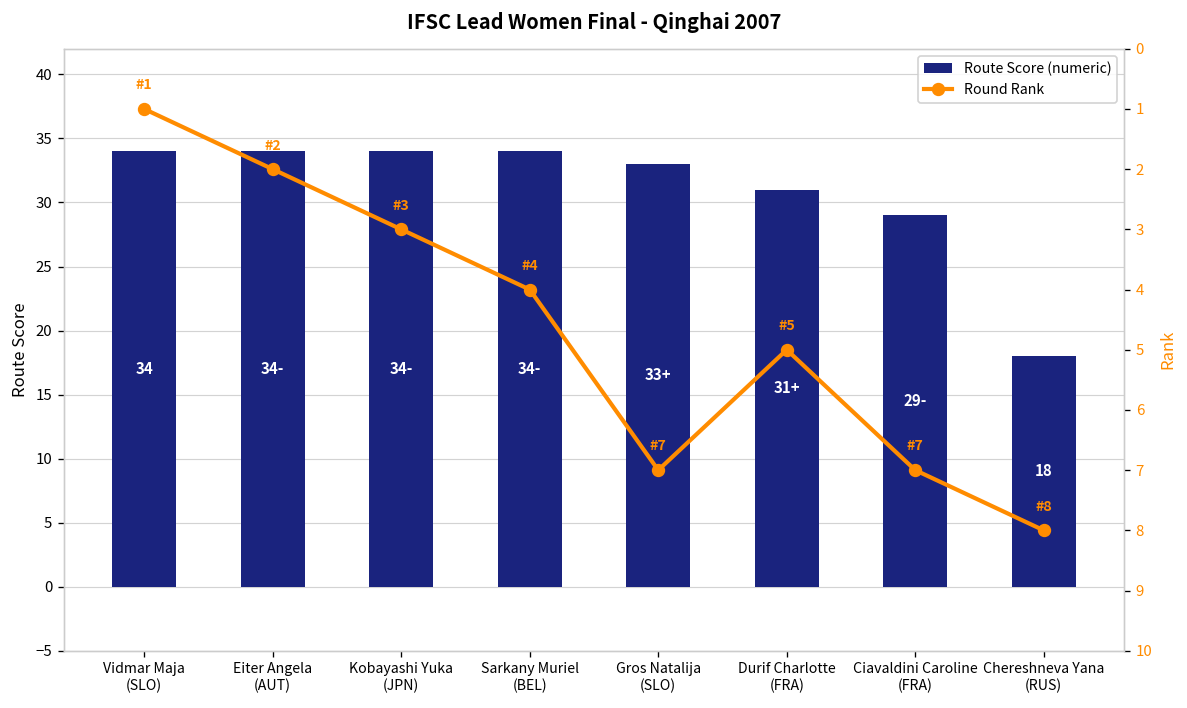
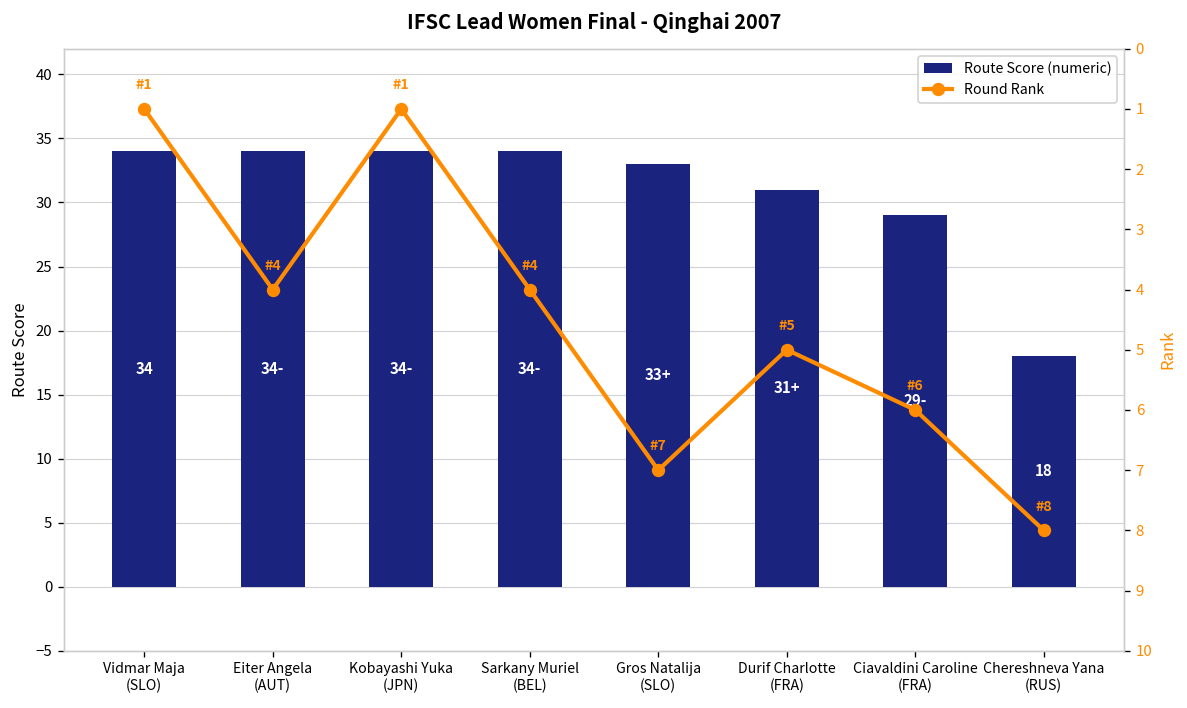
Round Rank, Eiter Angela (AUT): 2 -> 4
Round Rank, Kobayashi Yuka (JPN): 3 -> 1
Round Rank, Ciavaldini Caroline (FRA): 7 -> 6
